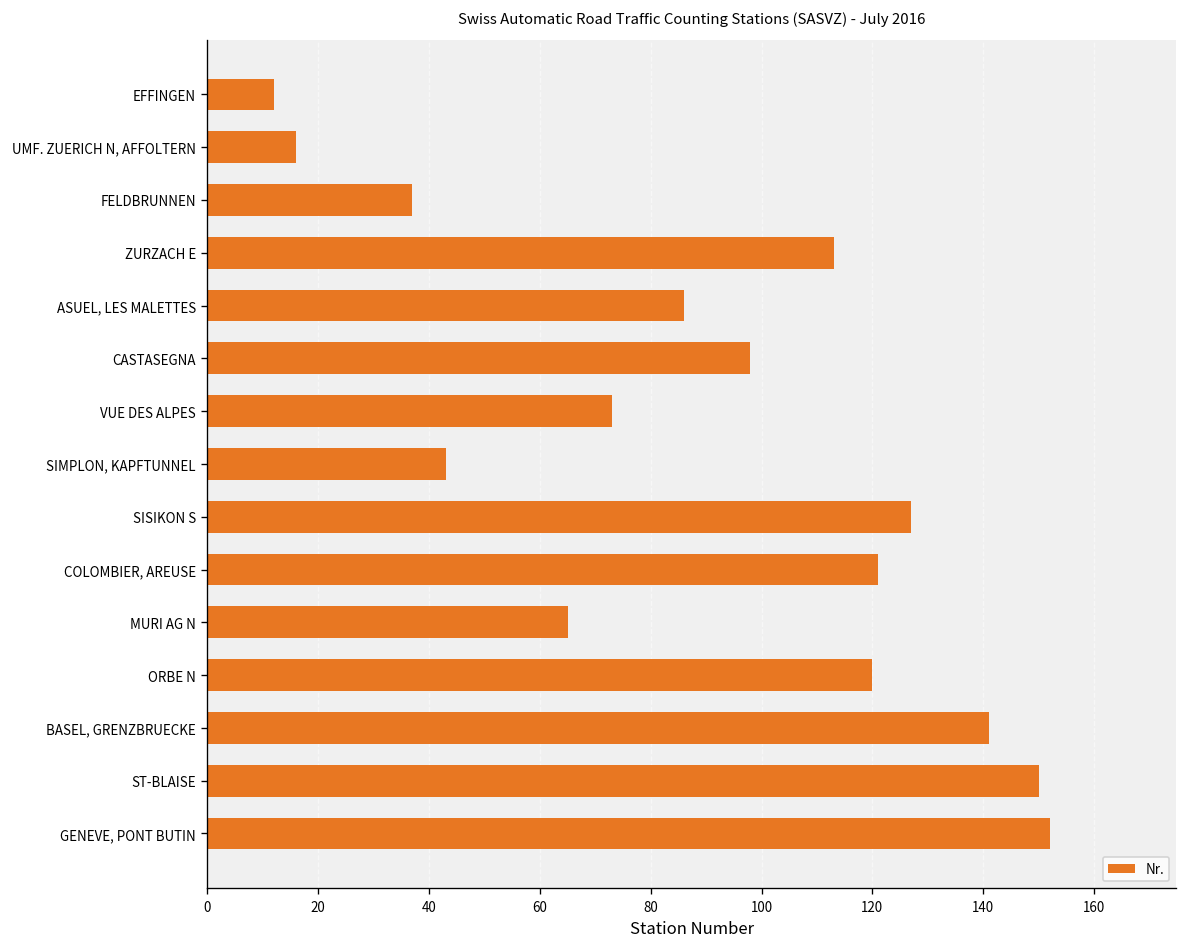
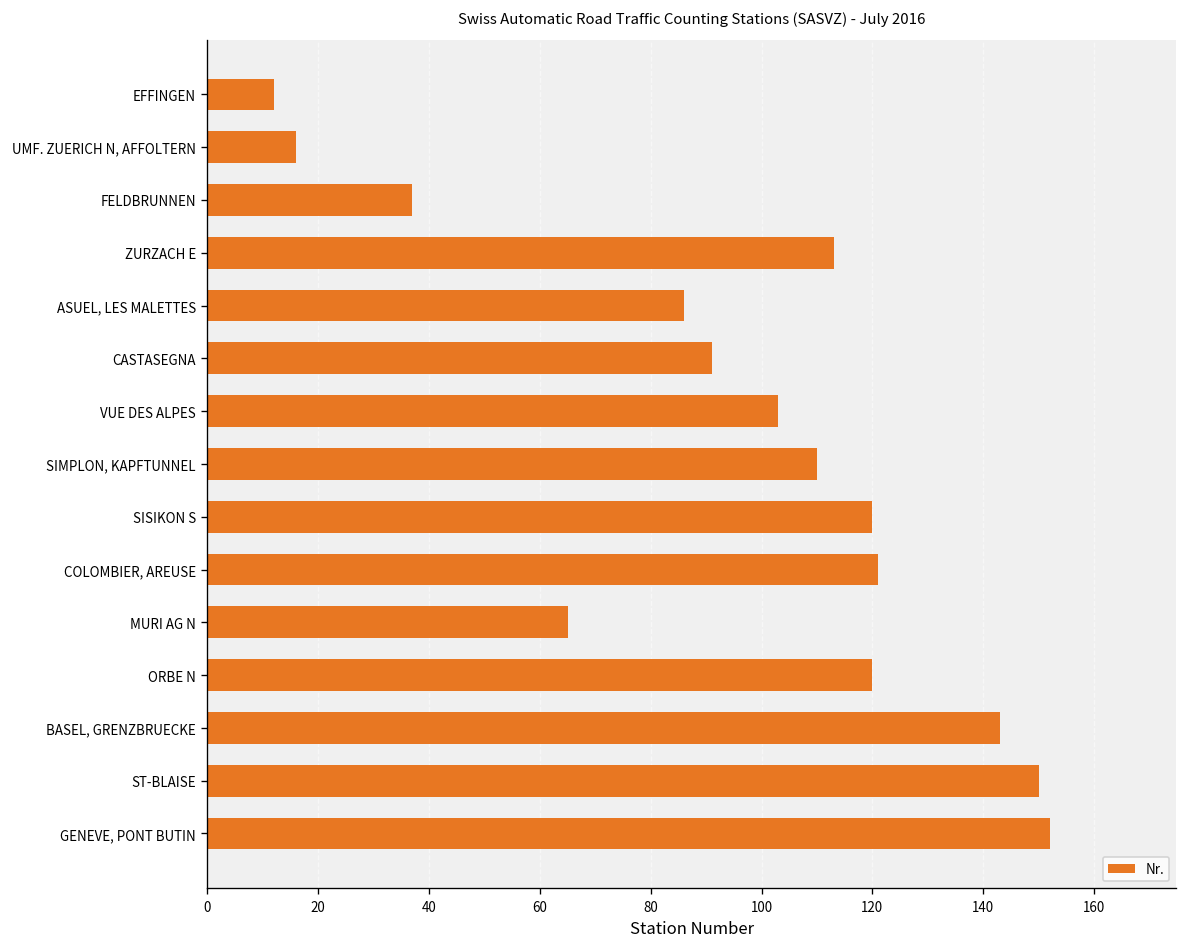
CASTASEGNA: 98 -> 91
VUE DES ALPES: 73 -> 103
SIMPLON, KAPFTUNNEL: 43 -> 110
SISIKON S: 127 -> 120
BASEL, GRENZBRUECKE: 141 -> 143
